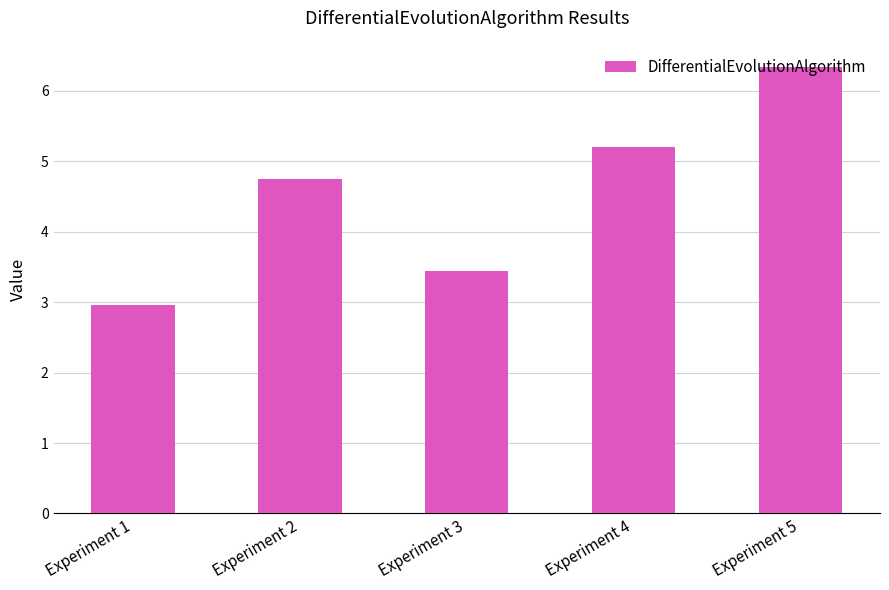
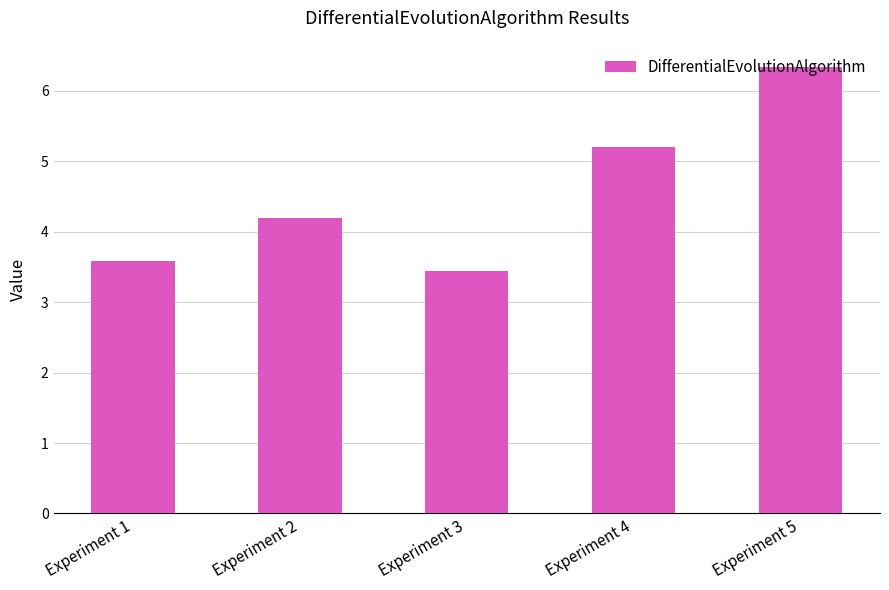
Experiment 1: 3.0 -> 3.6
Experiment 2: 4.7 -> 4.2
